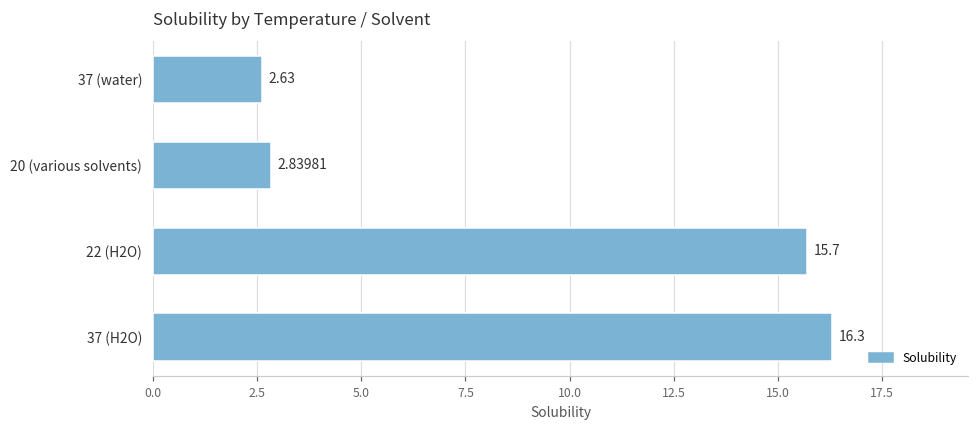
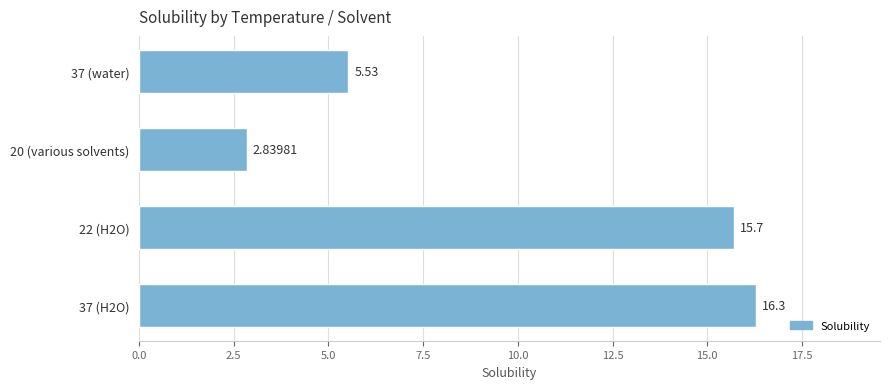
37 (water): 2.63 -> 5.53
